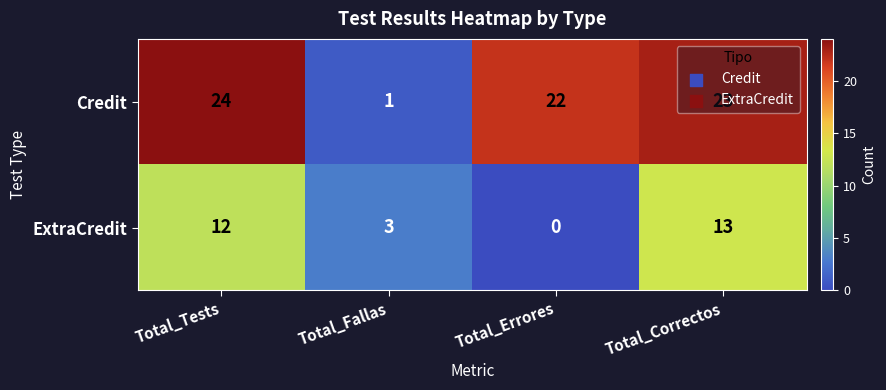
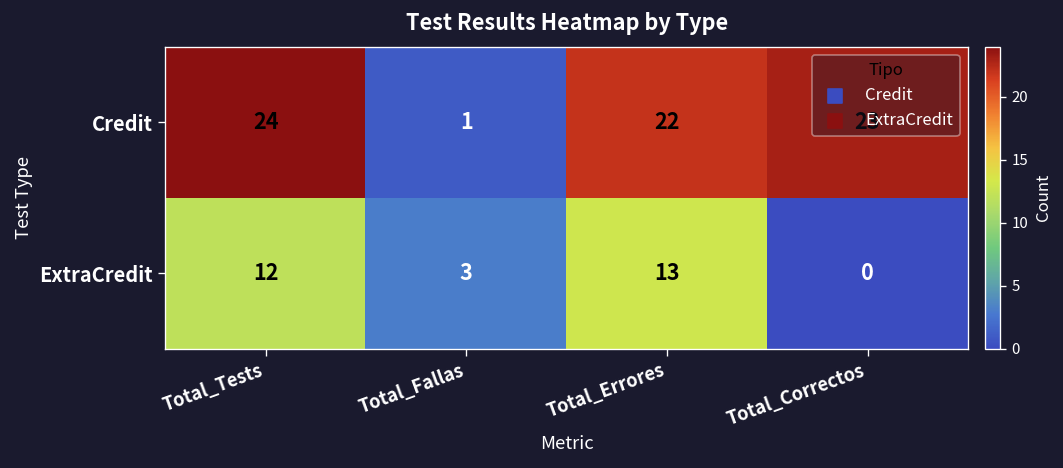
ExtraCredit, Total_Errores: 0 -> 13
ExtraCredit, Total_Correctos: 13 -> 0
